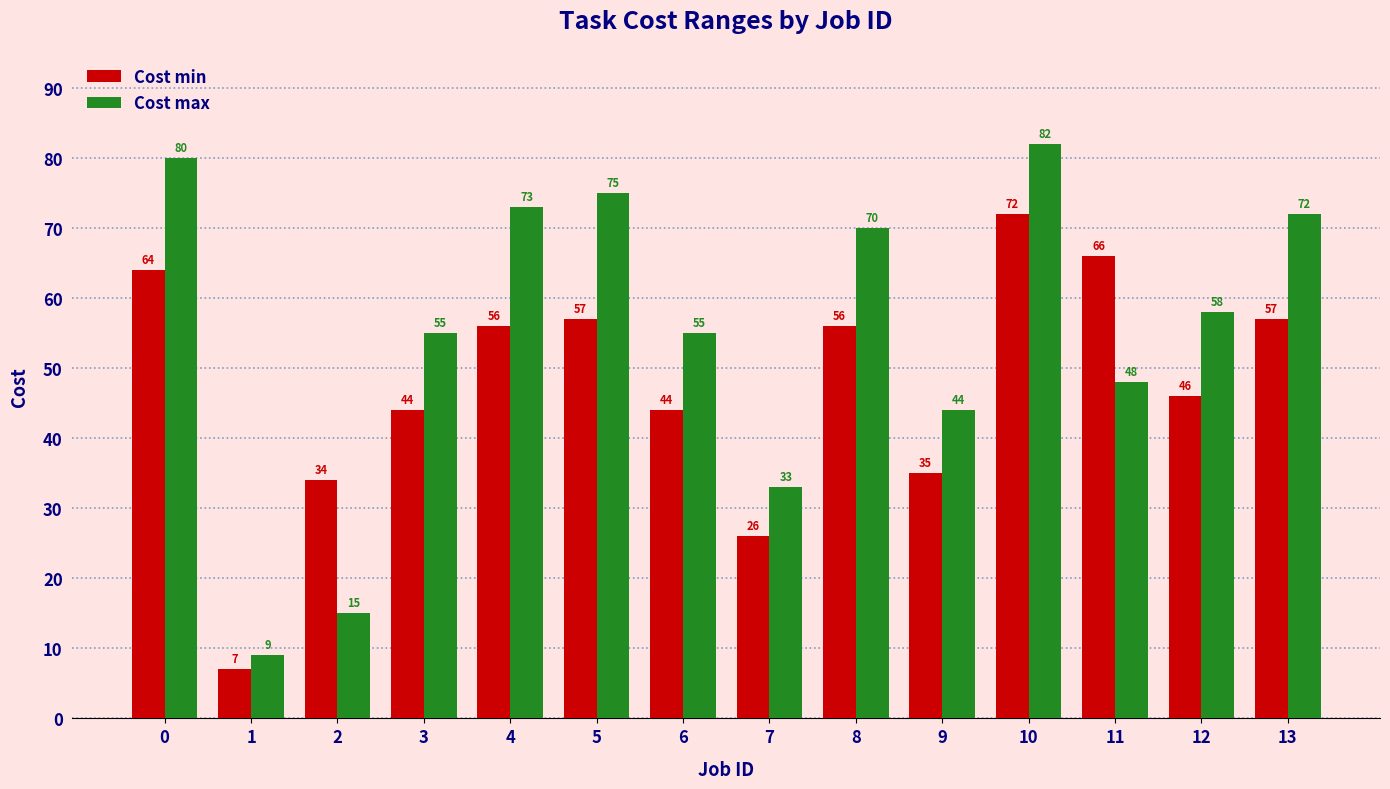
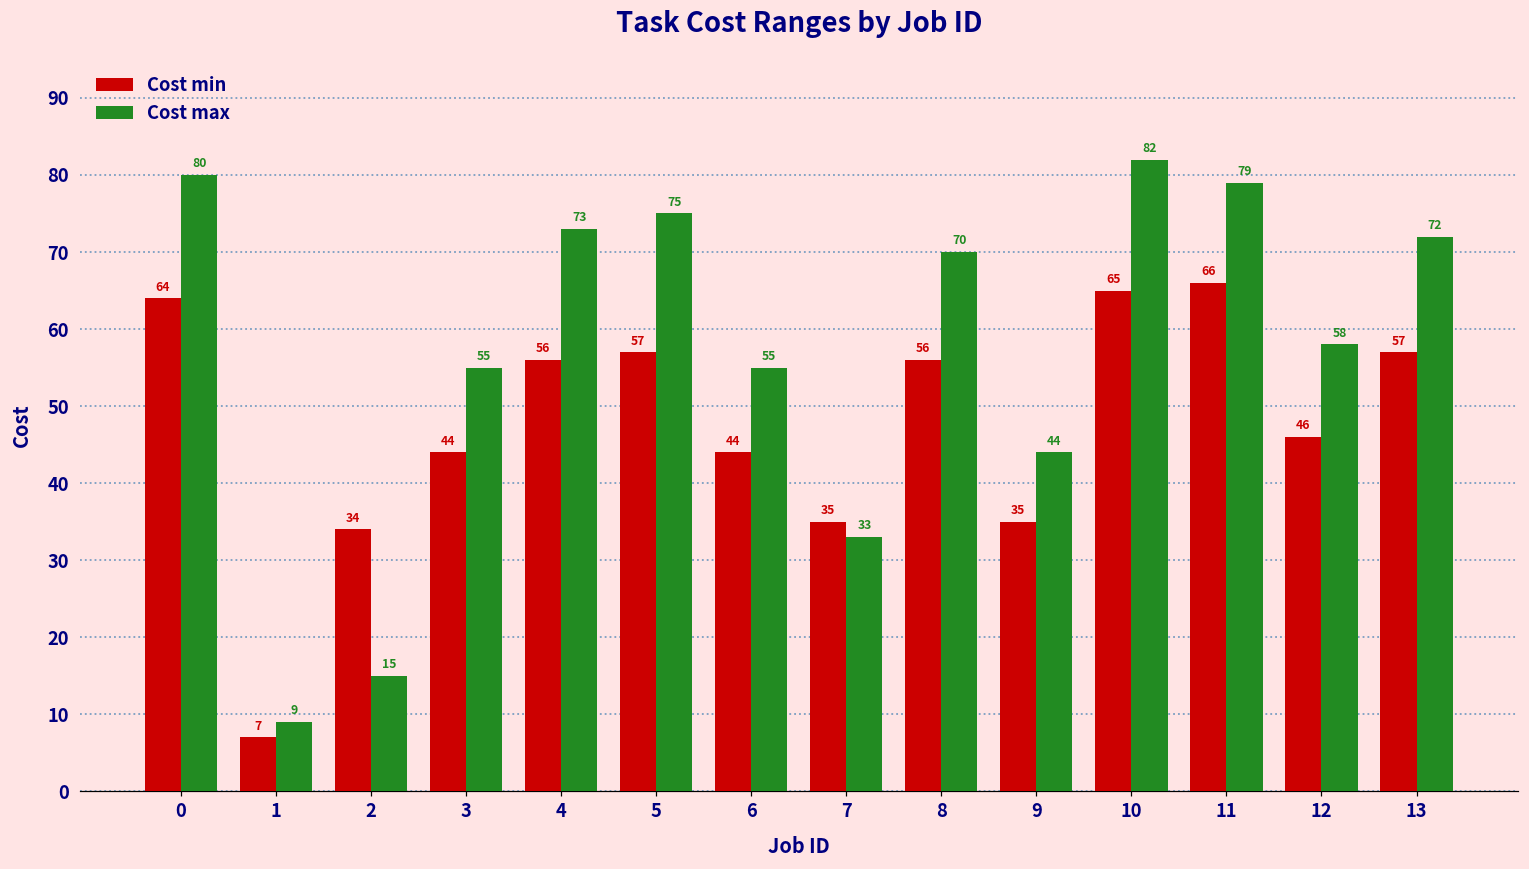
Cost min, 7: 26 -> 35
Cost min, 10: 72 -> 65
Cost max, 11: 48 -> 79
